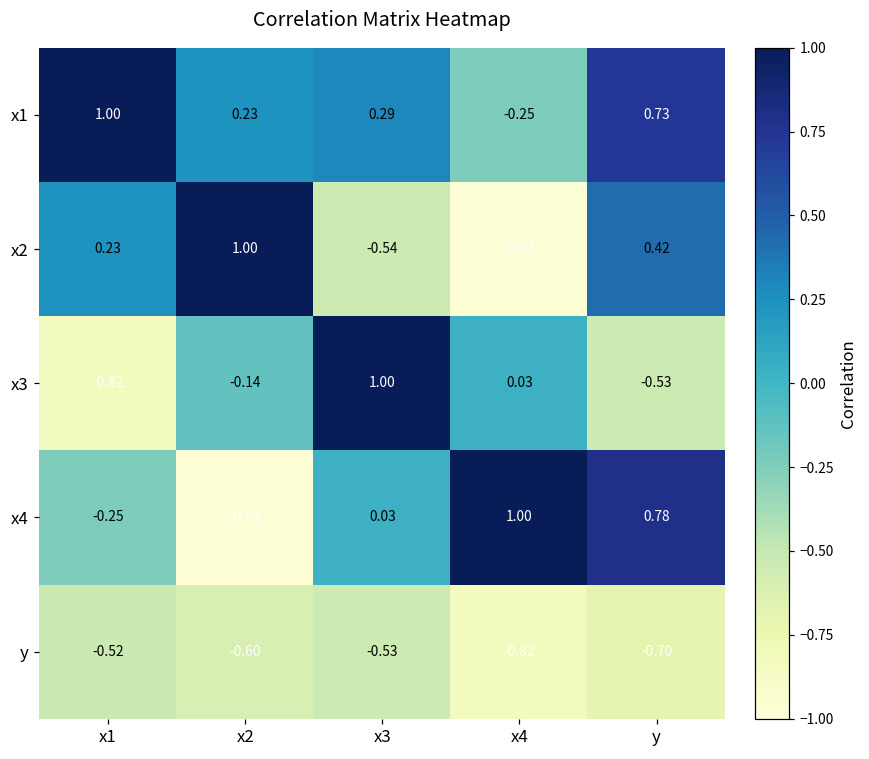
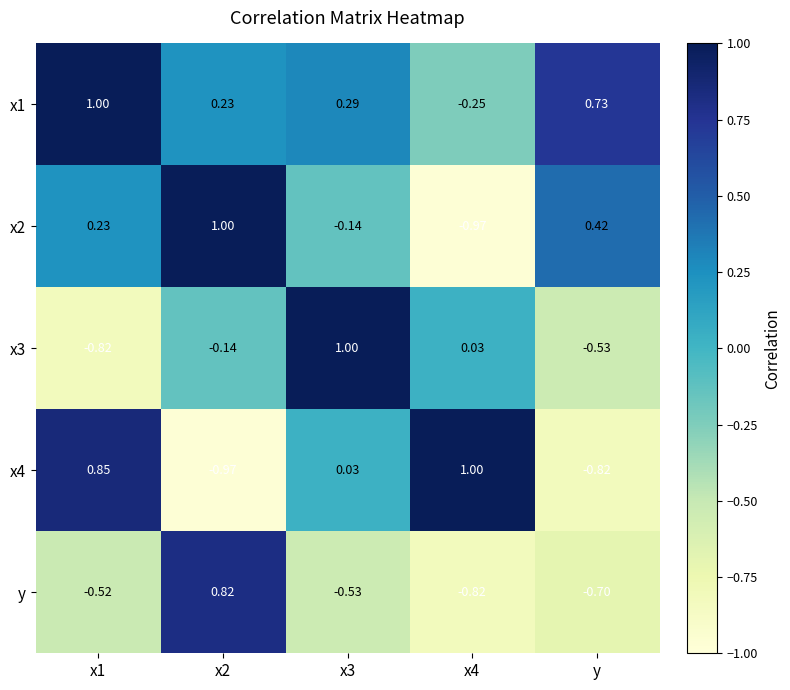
x2, x3: -0.54 -> -0.14
x4, x1: -0.25 -> 0.85
x4, y: 0.78 -> -0.82
y, x2: -0.60 -> 0.82
